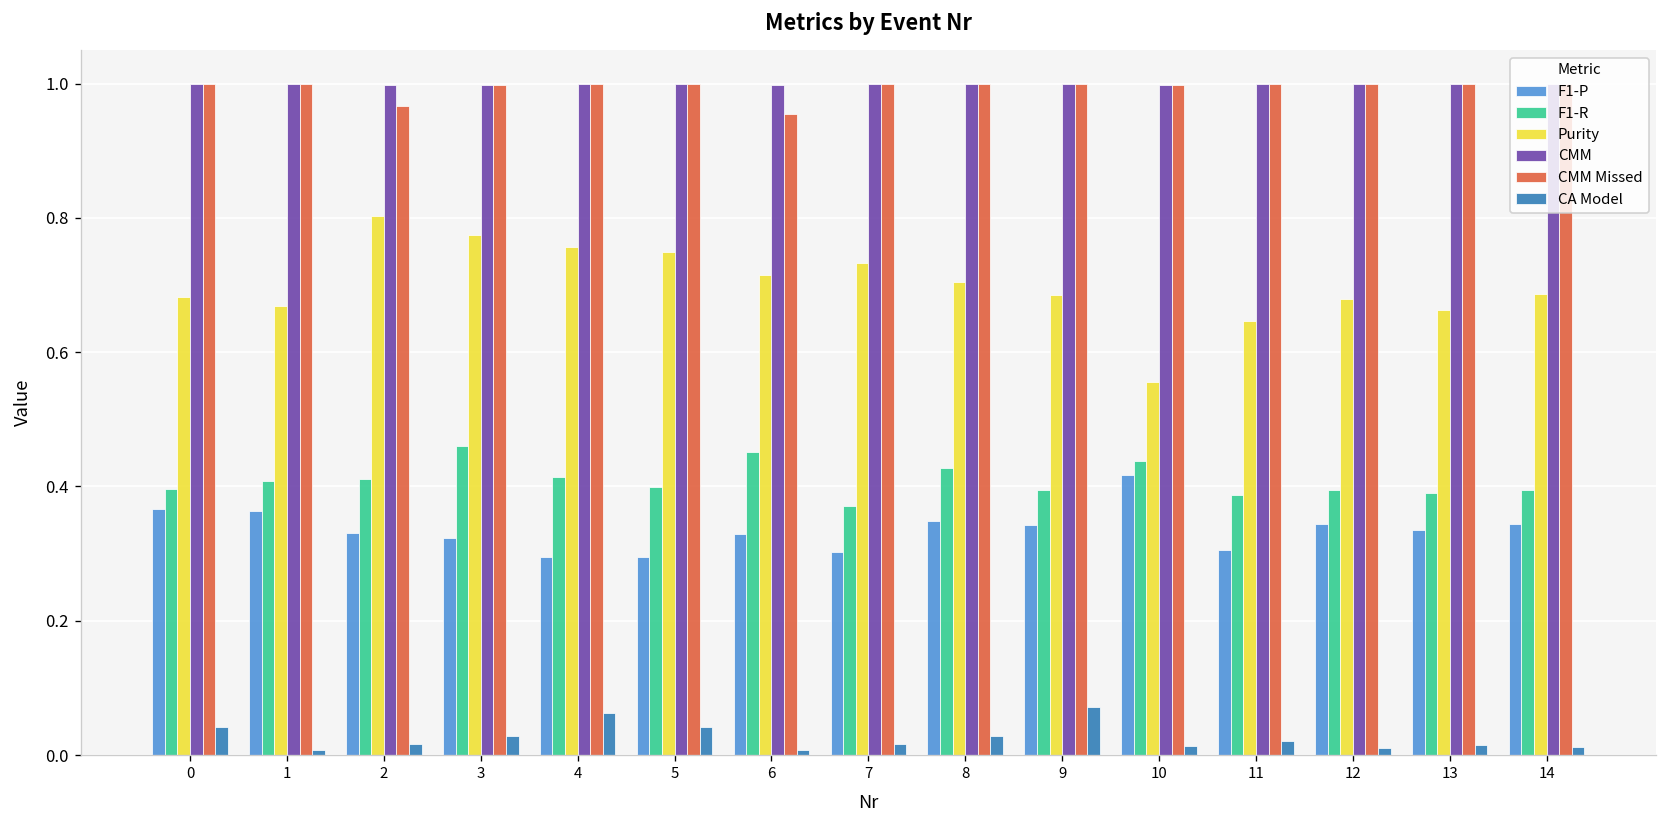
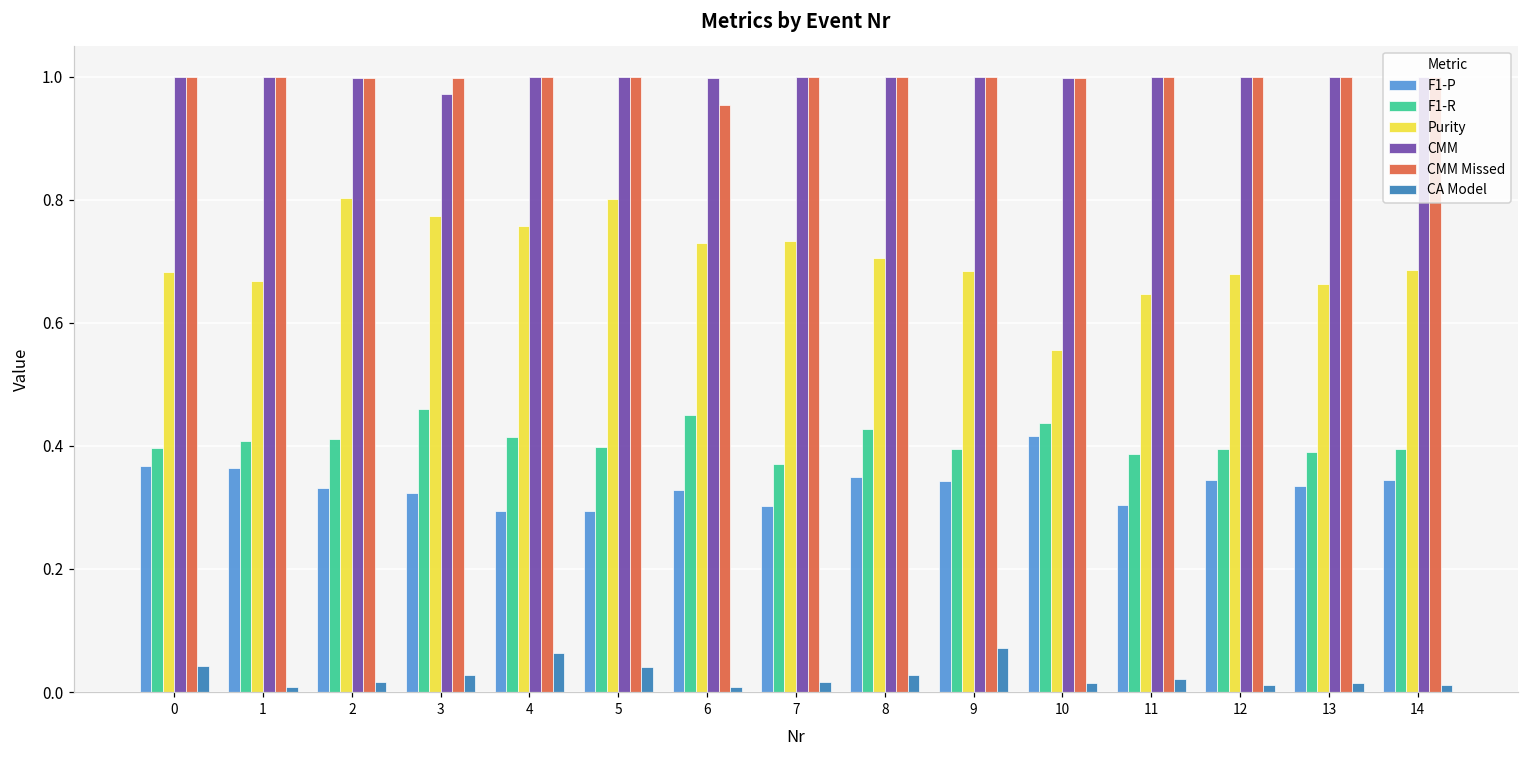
CMM Missed, 2: 0.97 -> 1.00
CMM, 3: 1.00 -> 0.97
Purity, 5: 0.75 -> 0.80
Purity, 6: 0.71 -> 0.73
